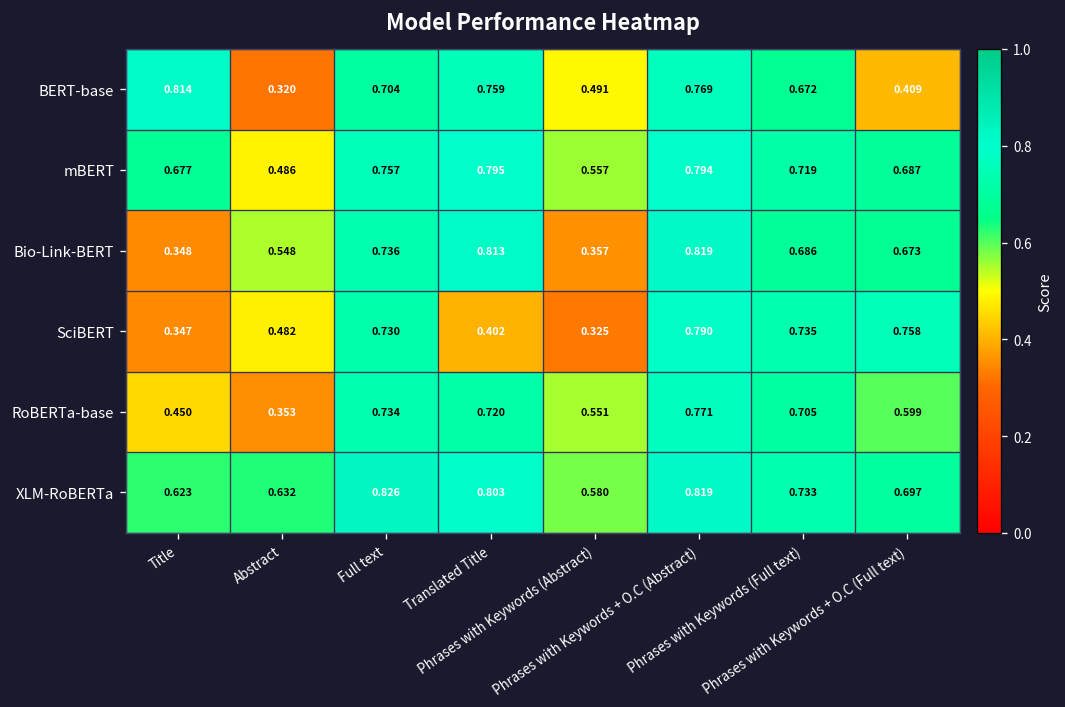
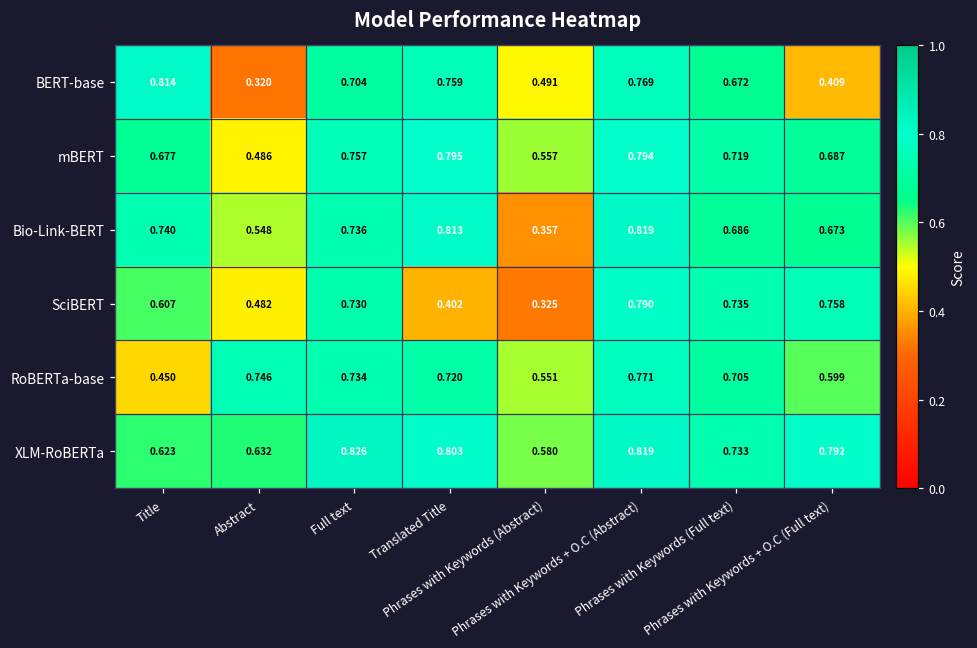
Bio-Link-BERT, Title: 0.348 -> 0.740
SciBERT, Title: 0.347 -> 0.607
RoBERTa-base, Abstract: 0.353 -> 0.746
XLM-RoBERTa, Phrases with Keywords + O.C (Full text): 0.697 -> 0.792
